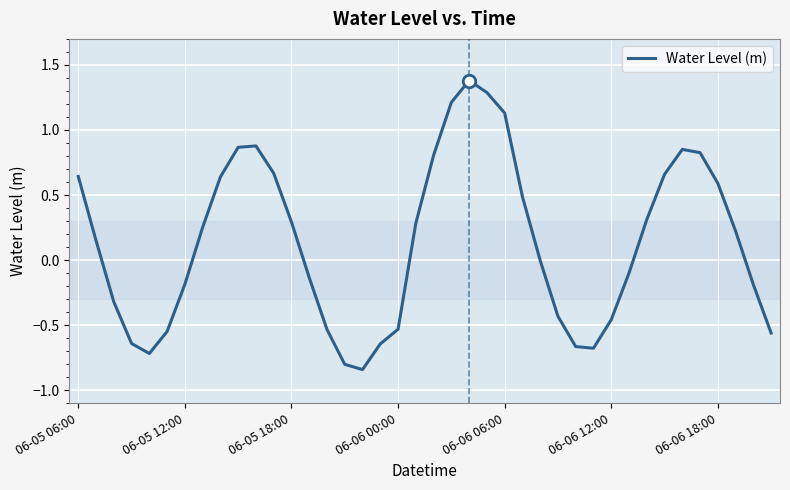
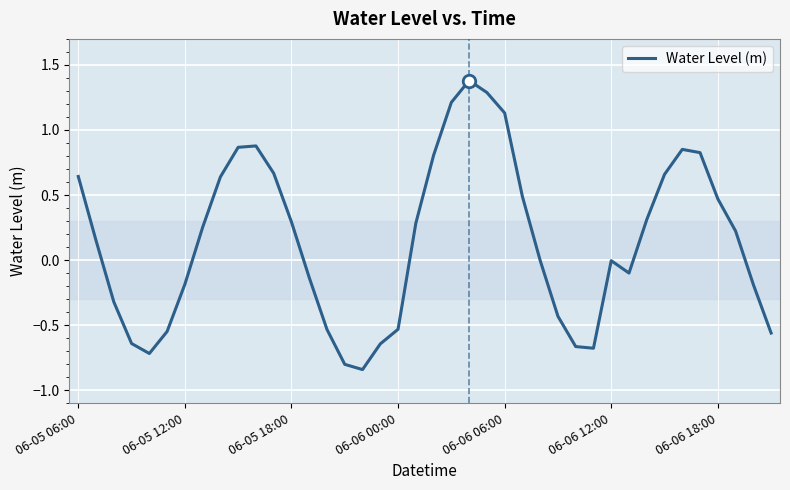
Water Level (m), 06-06 12:00: -0.46 -> 0.00
Water Level (m), 06-06 18:00: 0.59 -> 0.47
